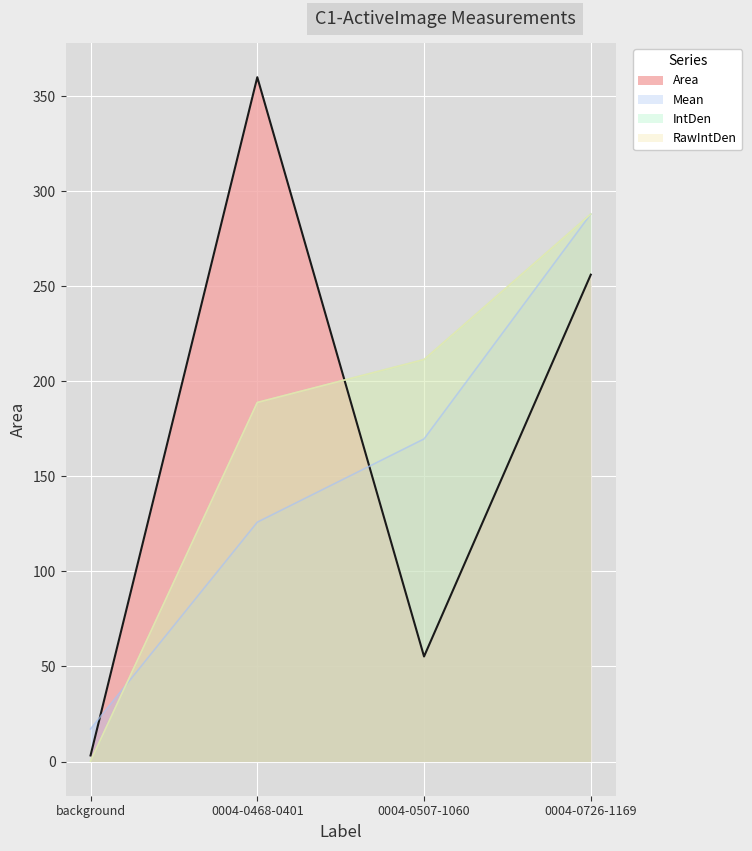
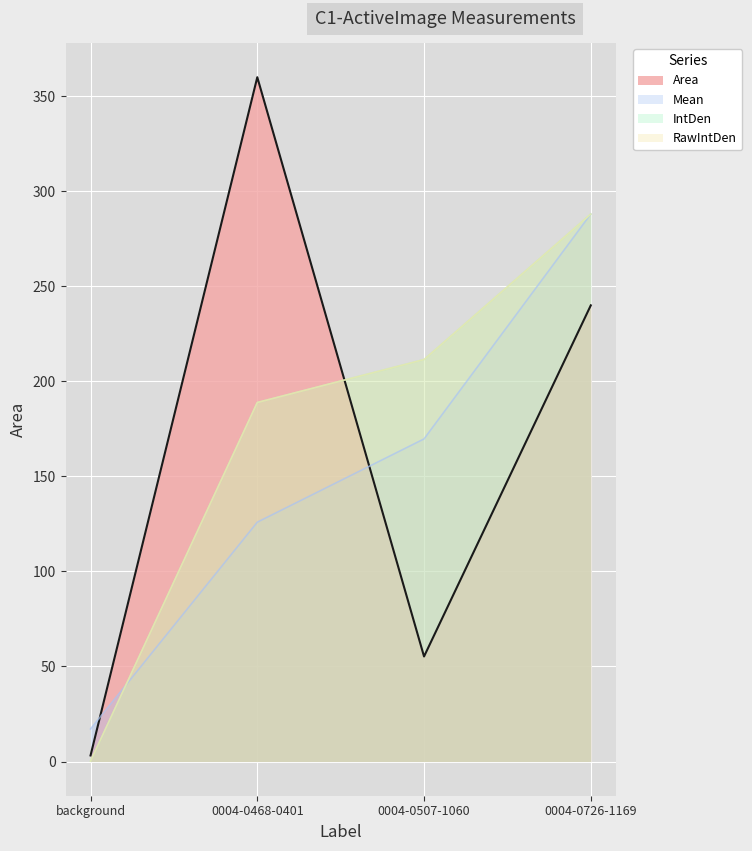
Area, 0004-0726-1169: 256 -> 240
